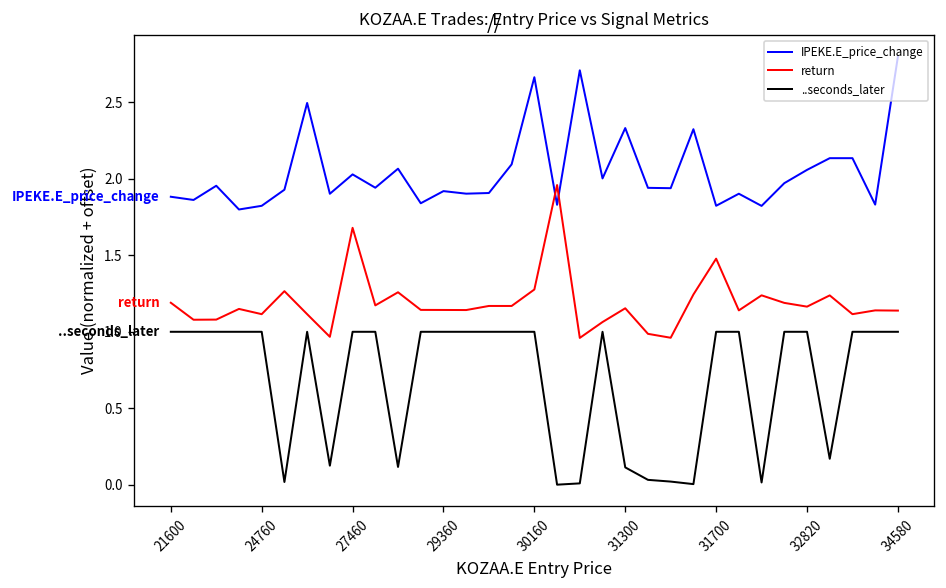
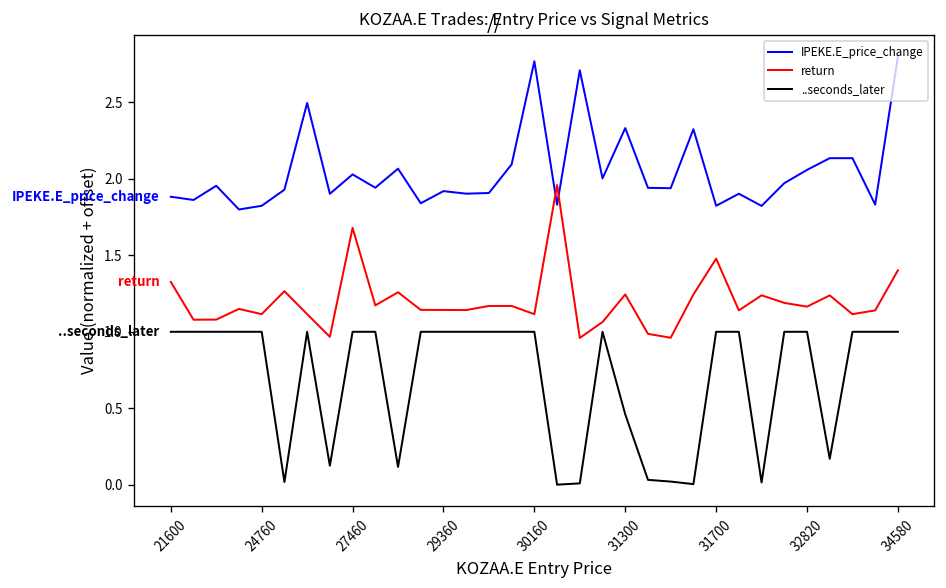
return, 21600: 1.19 -> 1.33
IPEKE.E_price_change, 30160: 2.67 -> 2.77
return, 30160: 1.28 -> 1.12
return, 31300: 1.15 -> 1.24
..seconds_later, 31300: 0.11 -> 0.46
return, 34580: 1.14 -> 1.40
